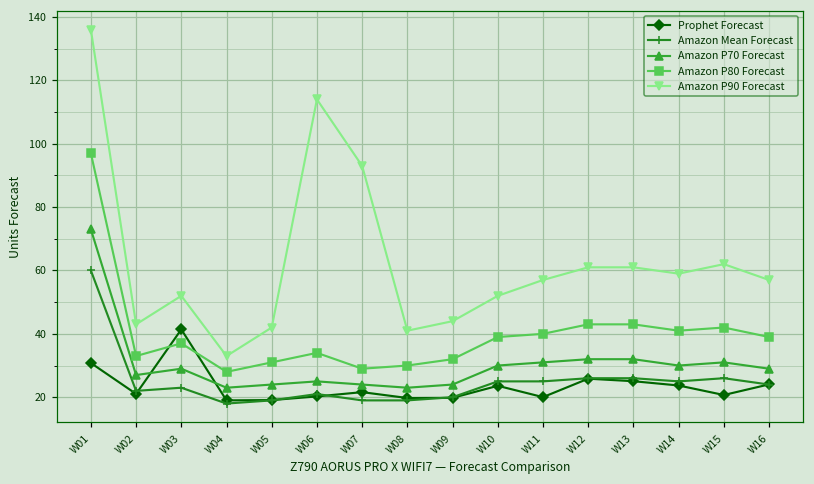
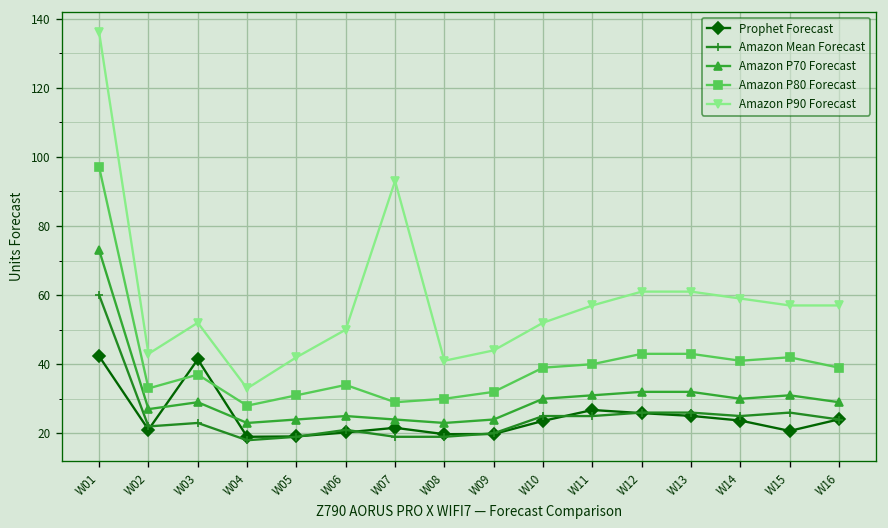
Prophet Forecast, W01: 31 -> 42
Amazon P90 Forecast, W06: 114 -> 50
Prophet Forecast, W11: 20 -> 27
Amazon P90 Forecast, W15: 62 -> 57
